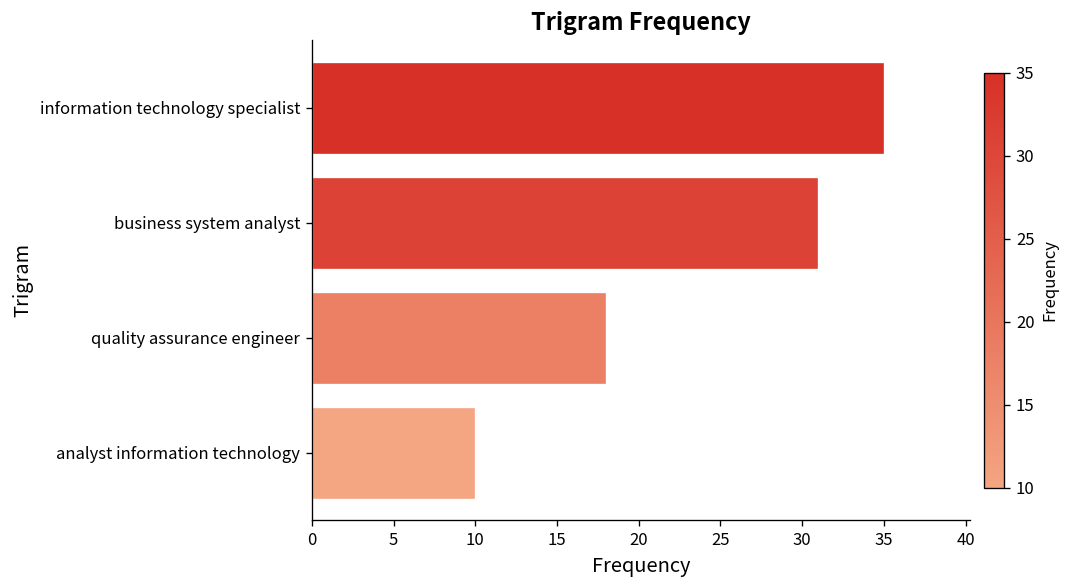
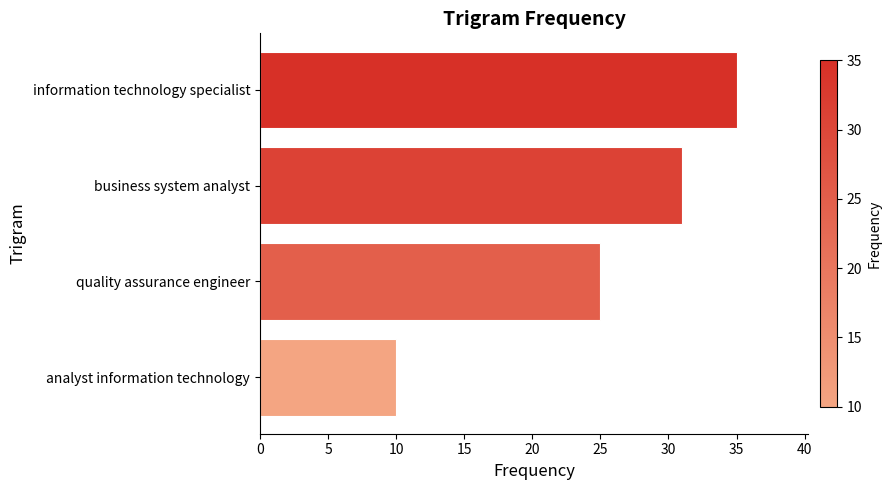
quality assurance engineer: 18 -> 25
